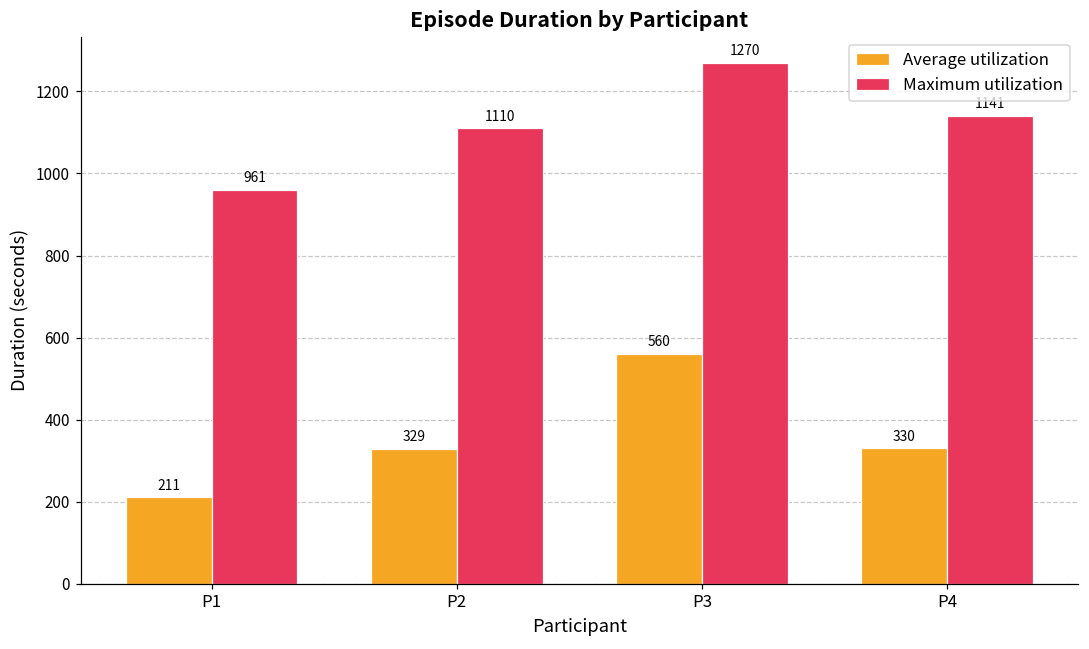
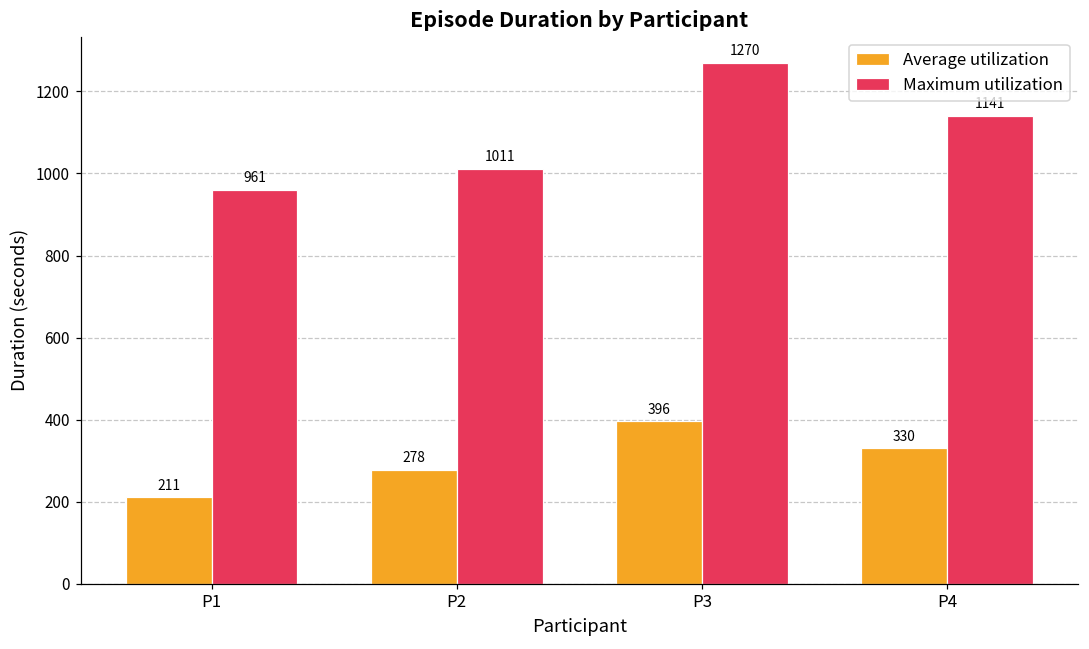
Average utilization, P2: 329 -> 278
Maximum utilization, P2: 1110 -> 1011
Average utilization, P3: 560 -> 396
